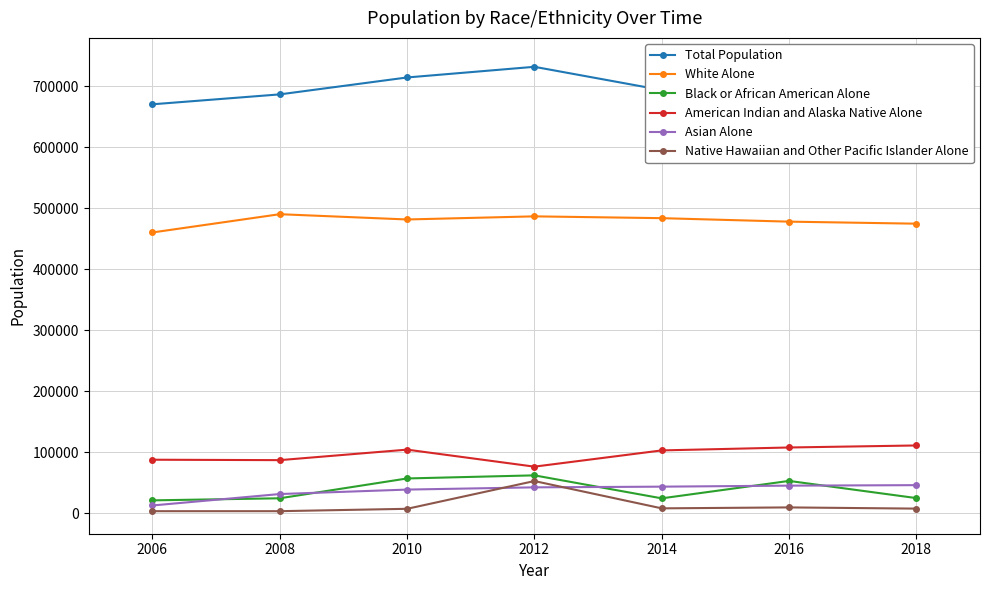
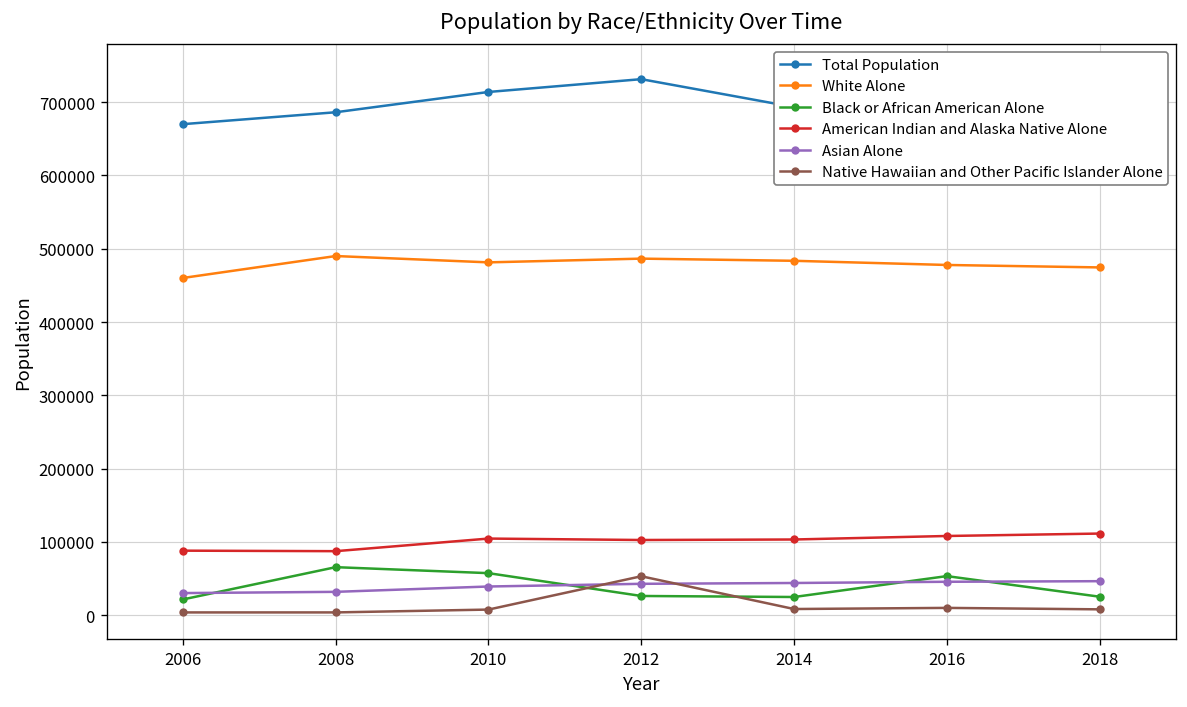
Asian Alone, 2006: 10000 -> 30000
Black or African American Alone, 2008: 20000 -> 70000
Black or African American Alone, 2012: 60000 -> 30000
American Indian and Alaska Native Alone, 2012: 80000 -> 100000
